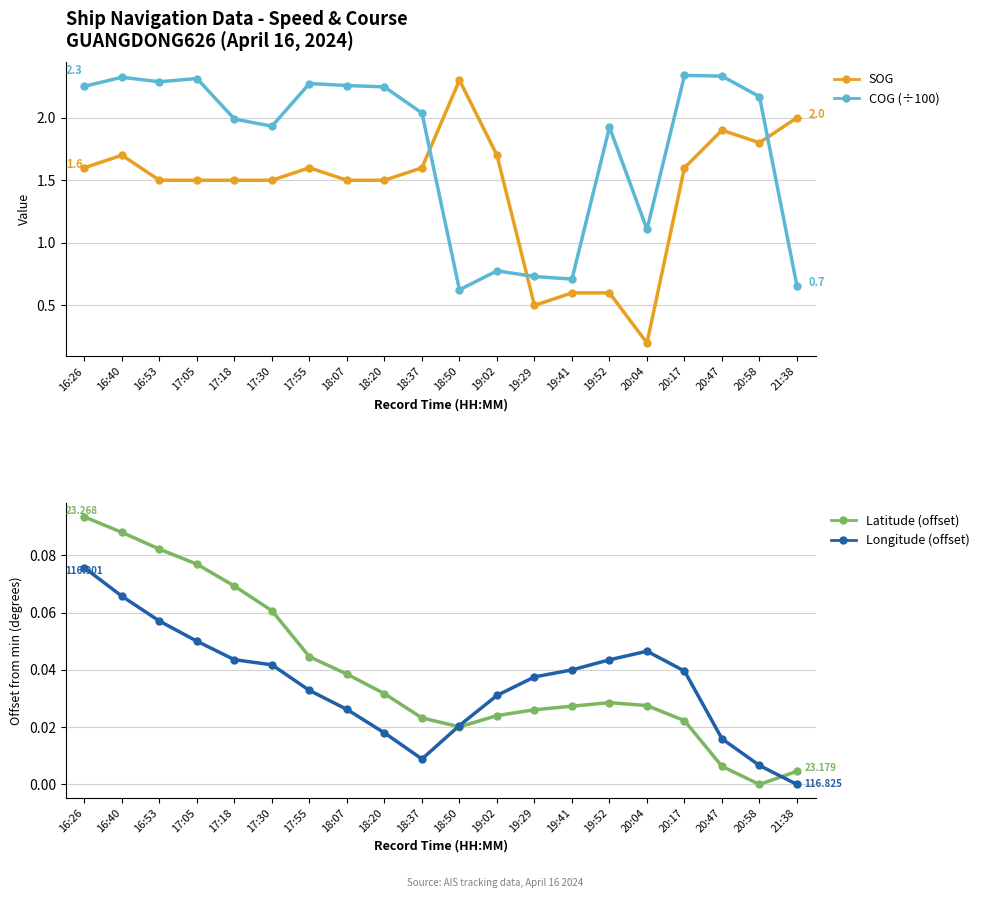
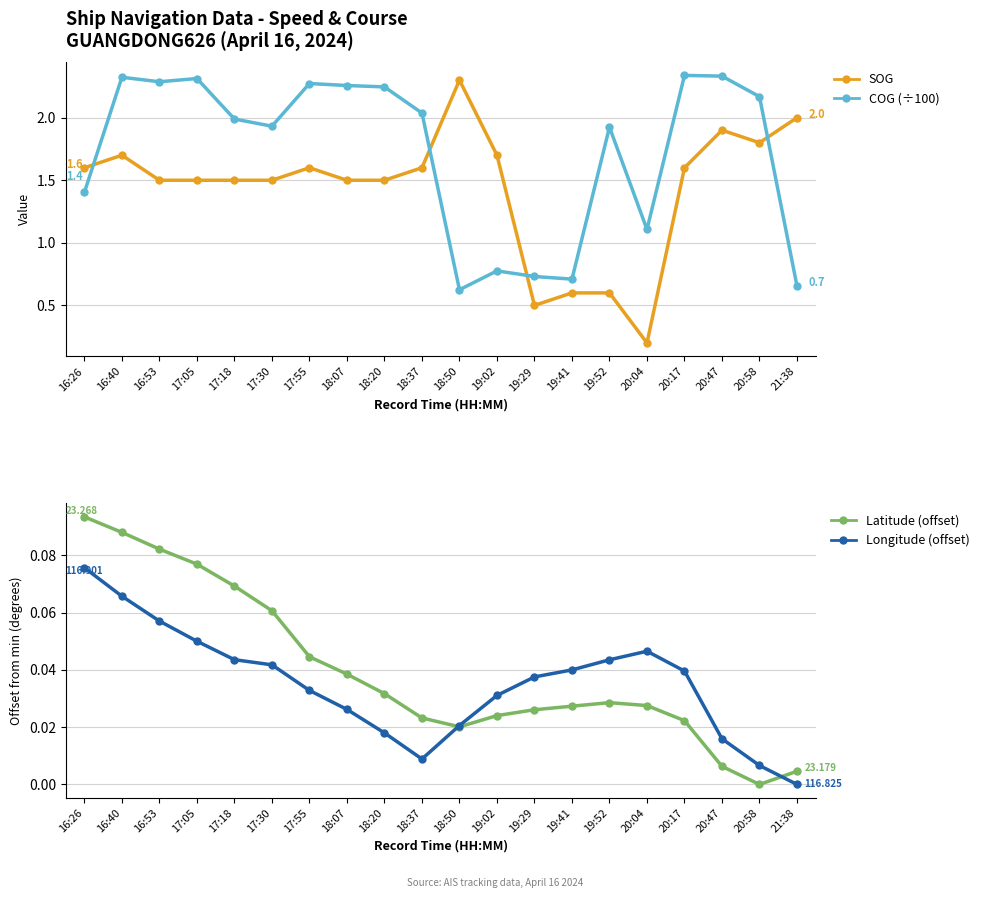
Ship Navigation Data - Speed & Course GUANGDONG626 (April 16, 2024), COG (÷100), 16:26: 2.3 -> 1.4
